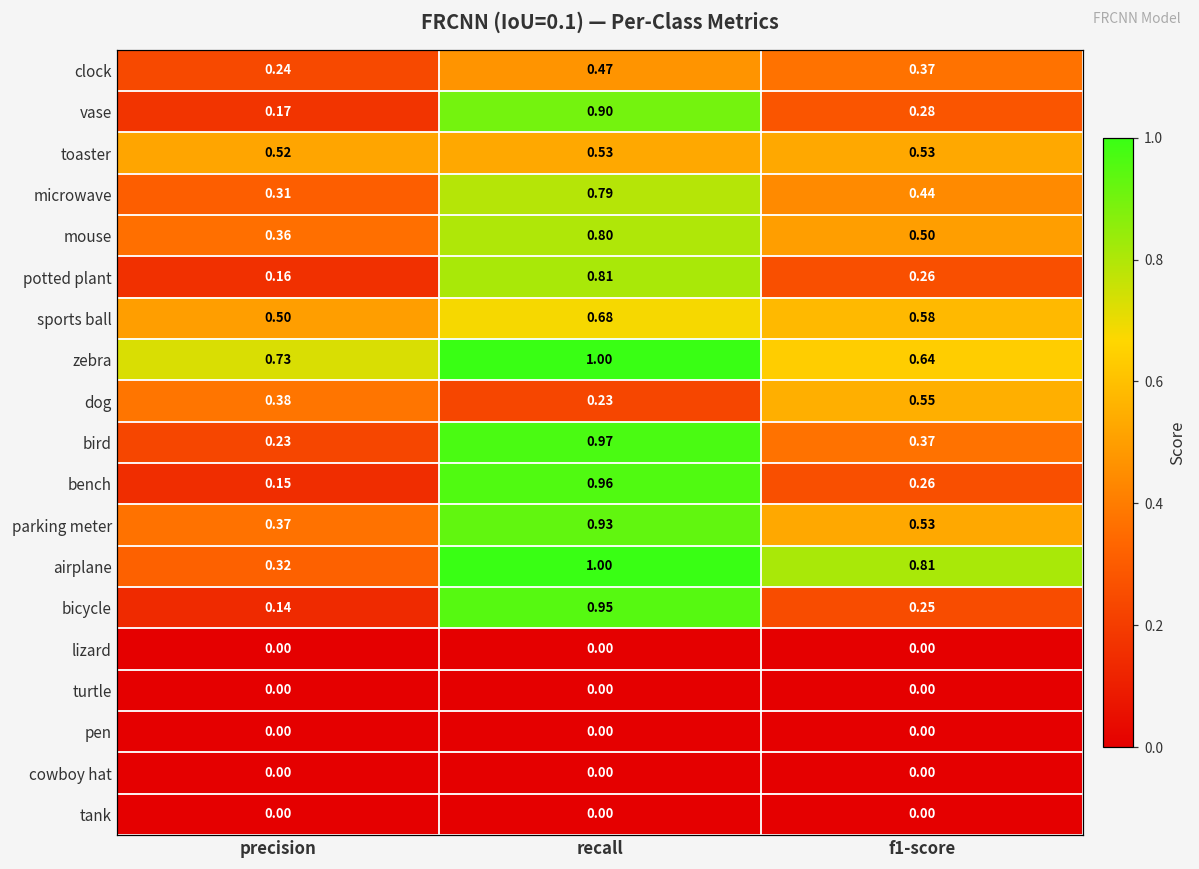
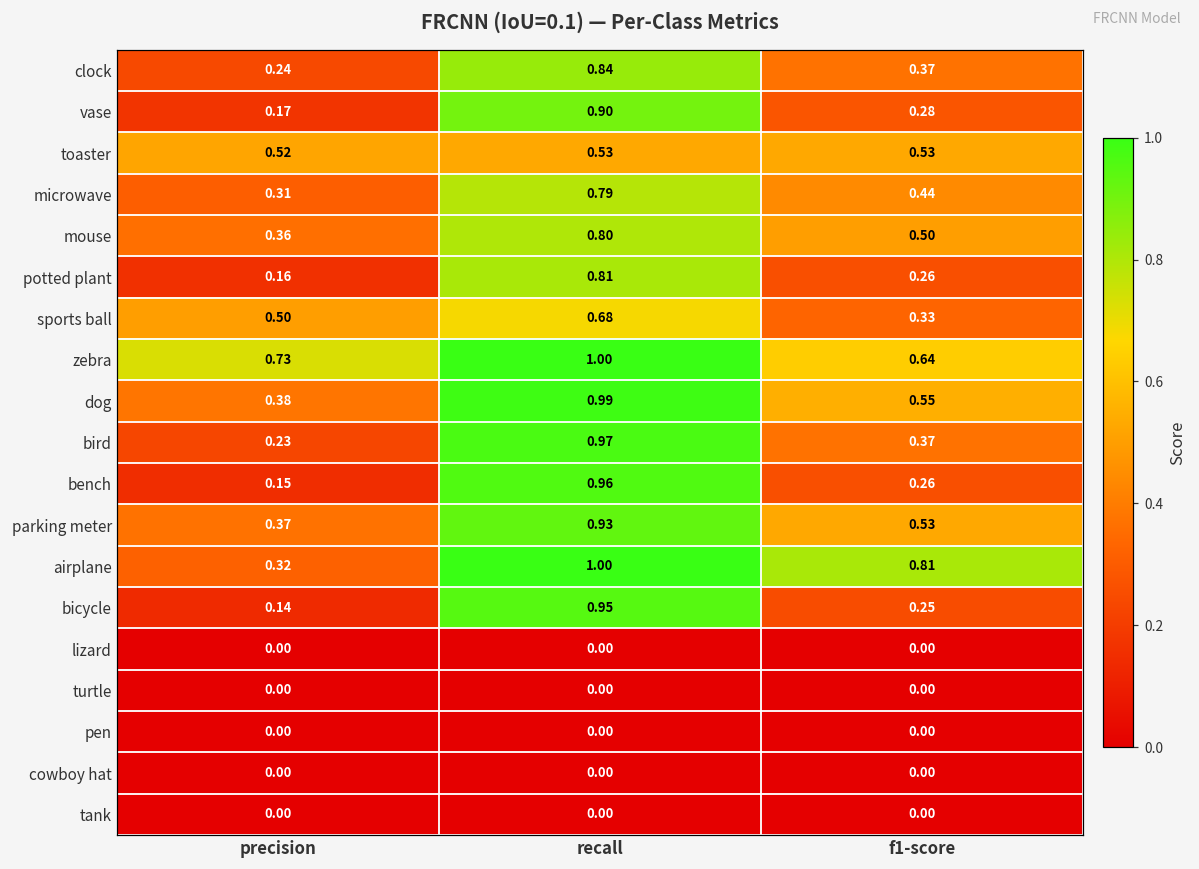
clock, recall: 0.47 -> 0.84
sports ball, f1-score: 0.58 -> 0.33
dog, recall: 0.23 -> 0.99
